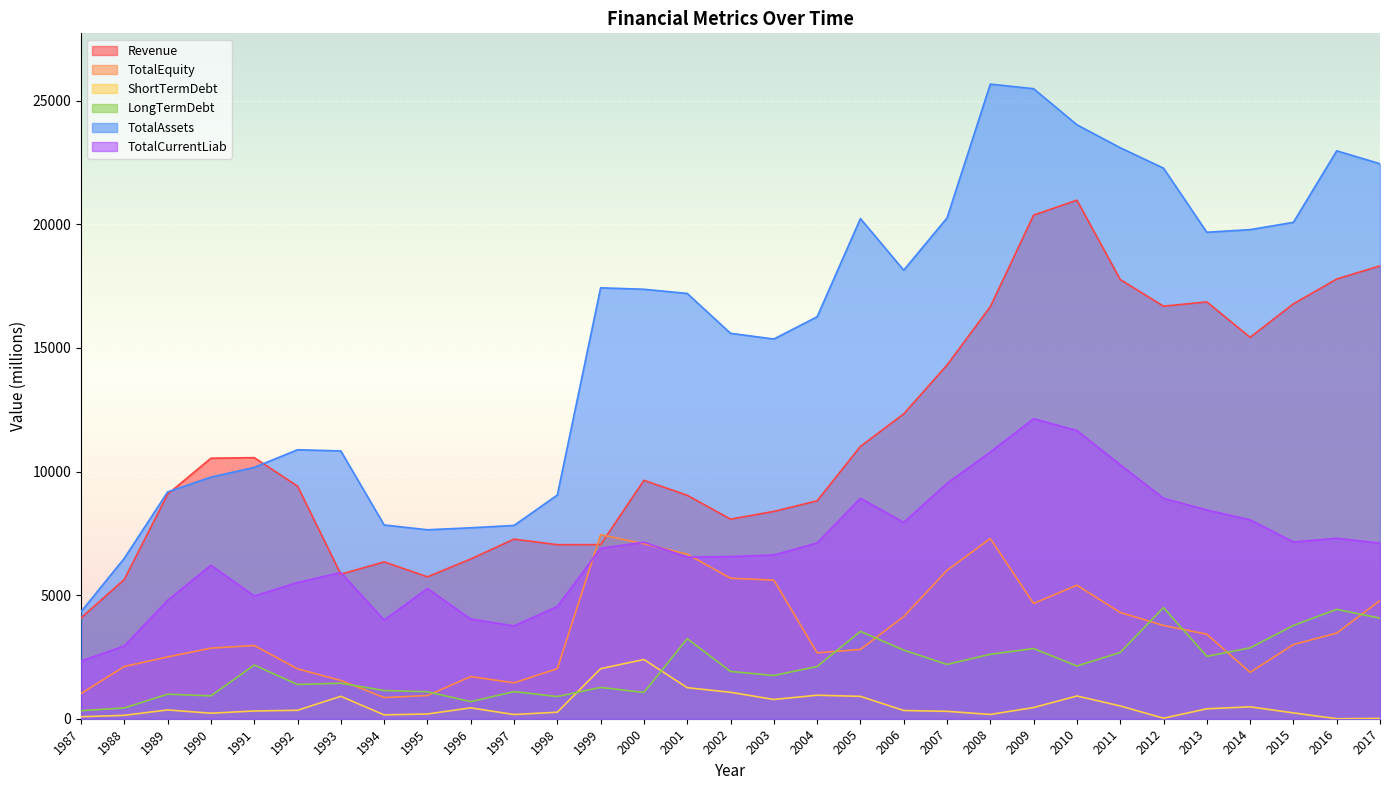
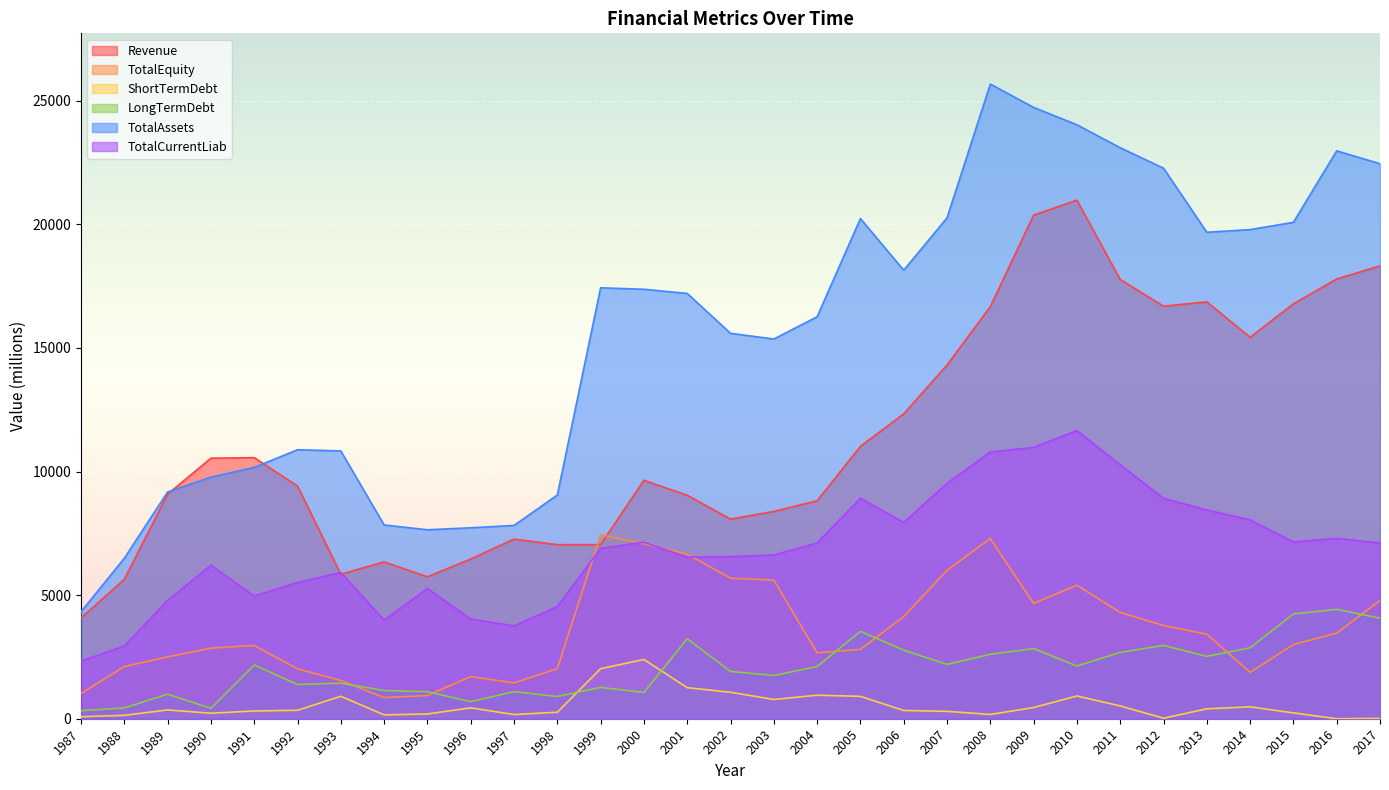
LongTermDebt, 1990: 900 -> 400
TotalAssets, 2009: 25500 -> 24700
TotalCurrentLiab, 2009: 12100 -> 11000
LongTermDebt, 2012: 4500 -> 3000
LongTermDebt, 2015: 3800 -> 4200
